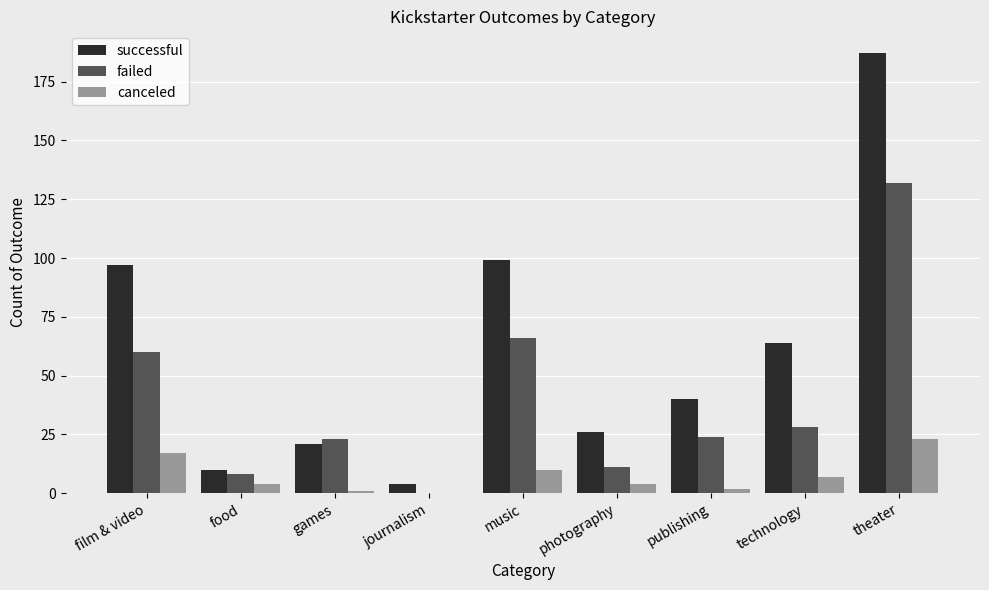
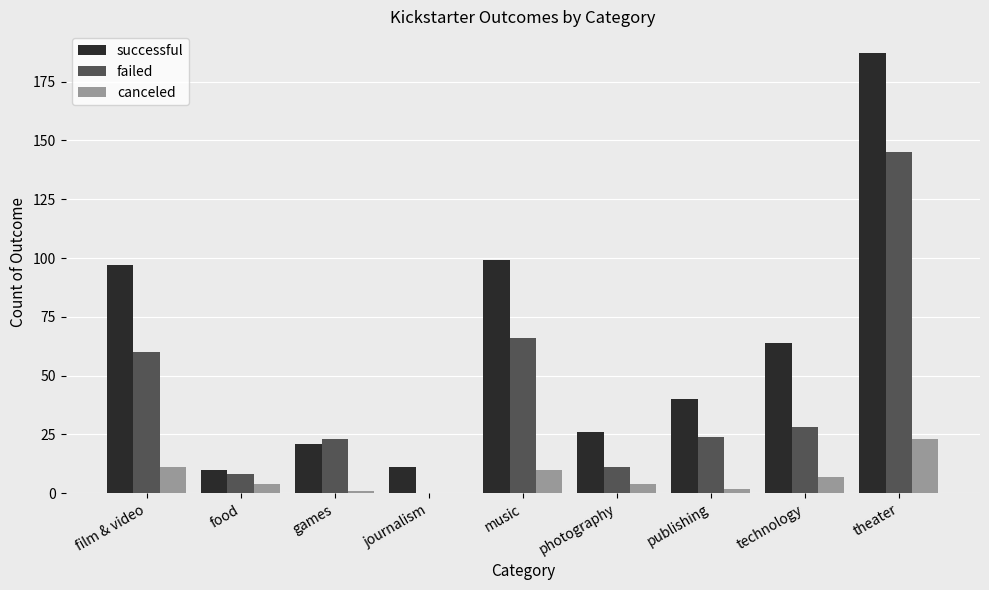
canceled, film & video: 17 -> 11
successful, journalism: 4 -> 11
failed, theater: 132 -> 145
